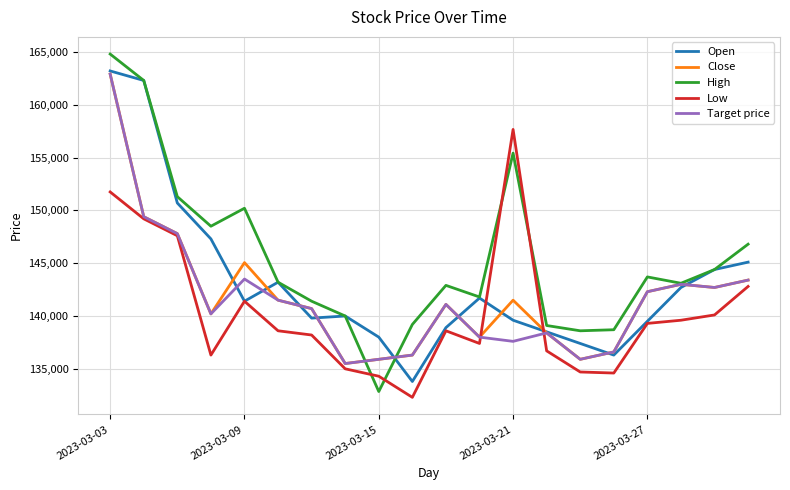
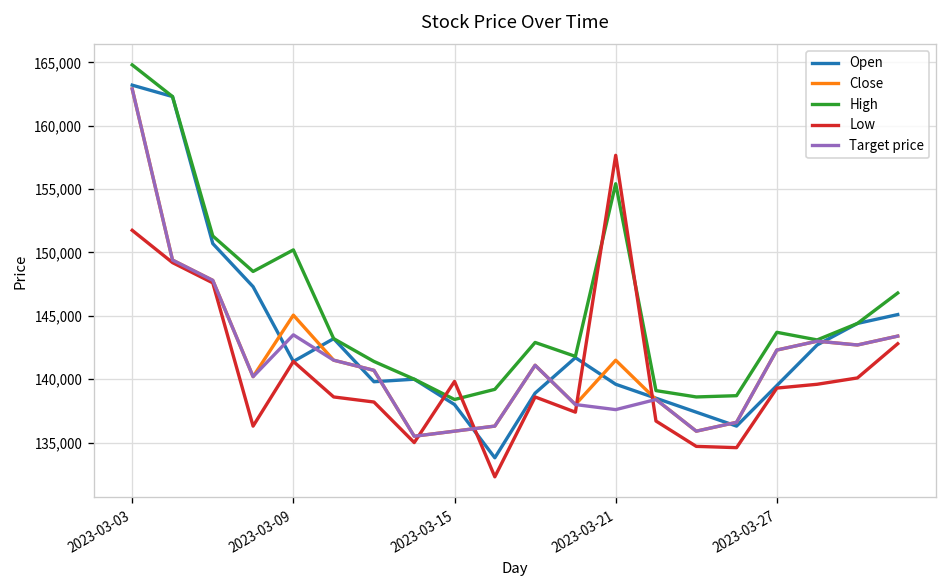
High, 2023-03-15: 132,800 -> 138,400
Low, 2023-03-15: 134,300 -> 139,800
